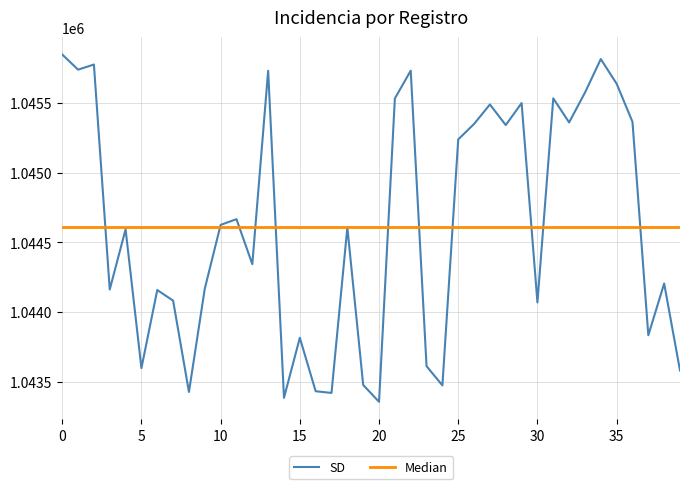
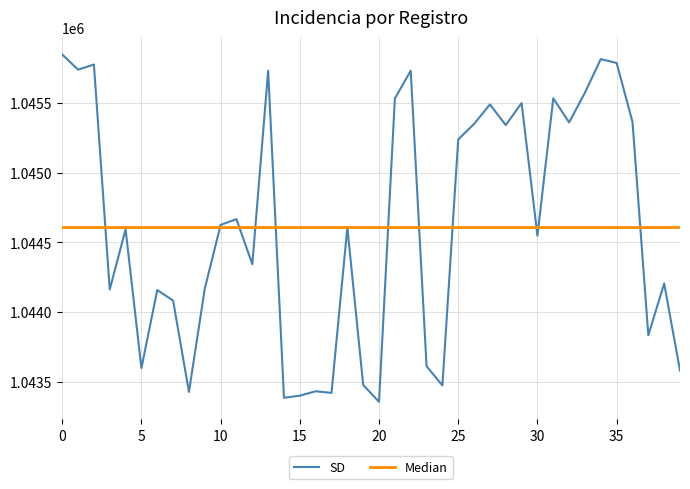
SD, 15: 1043820 -> 1043400
SD, 30: 1044070 -> 1044550
SD, 35: 1045640 -> 1045790
